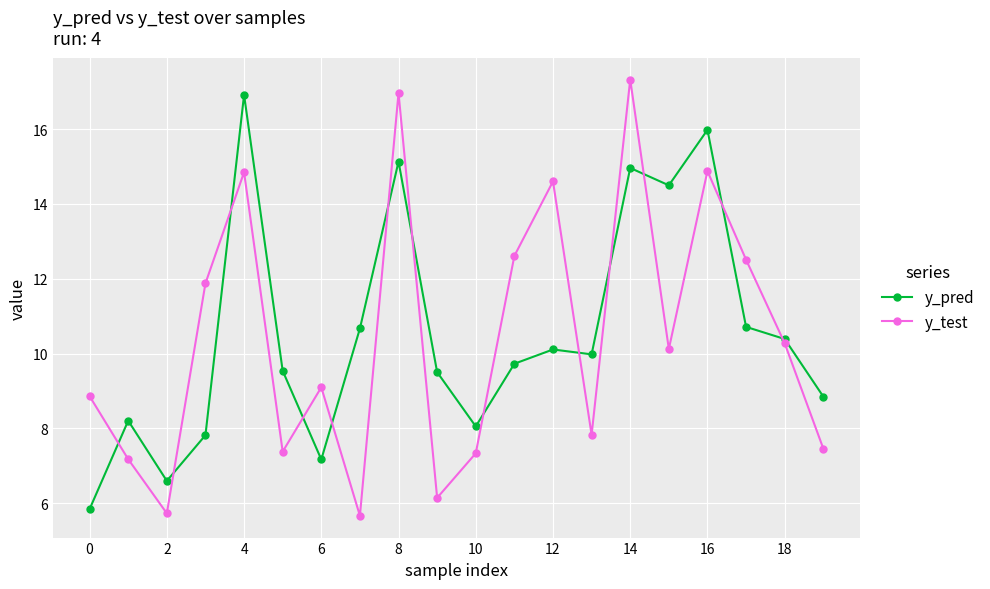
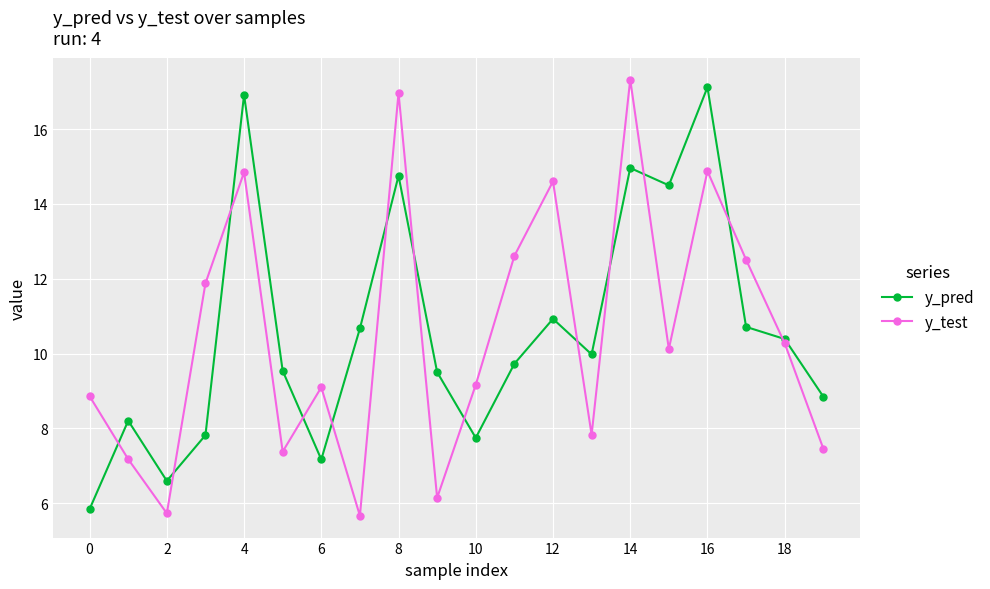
y_pred, 8: 15.1 -> 14.8
y_pred, 10: 8.1 -> 7.7
y_test, 10: 7.3 -> 9.2
y_pred, 12: 10.1 -> 10.9
y_pred, 16: 16.0 -> 17.1
